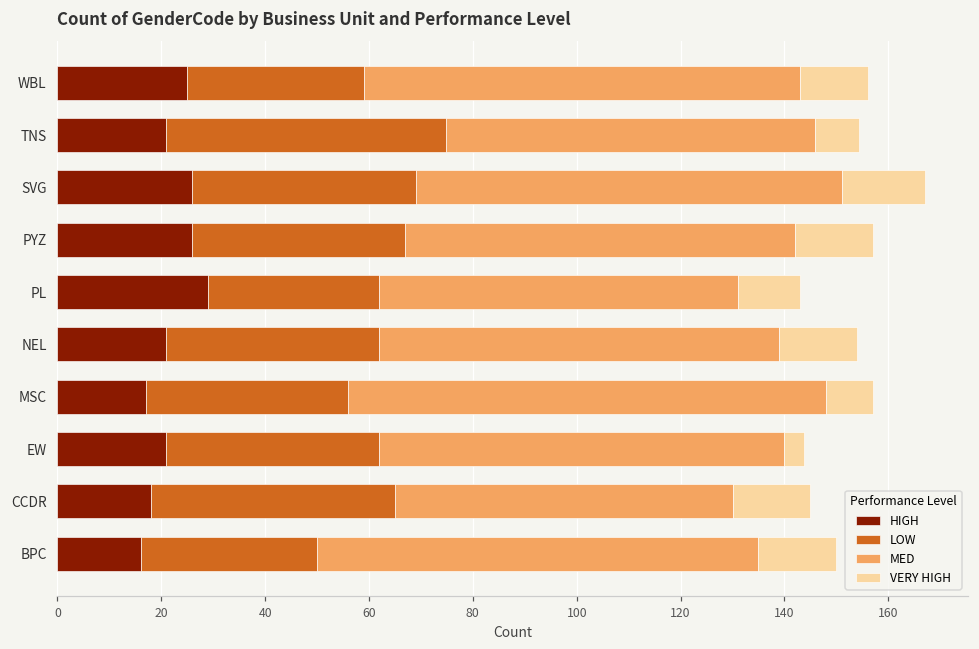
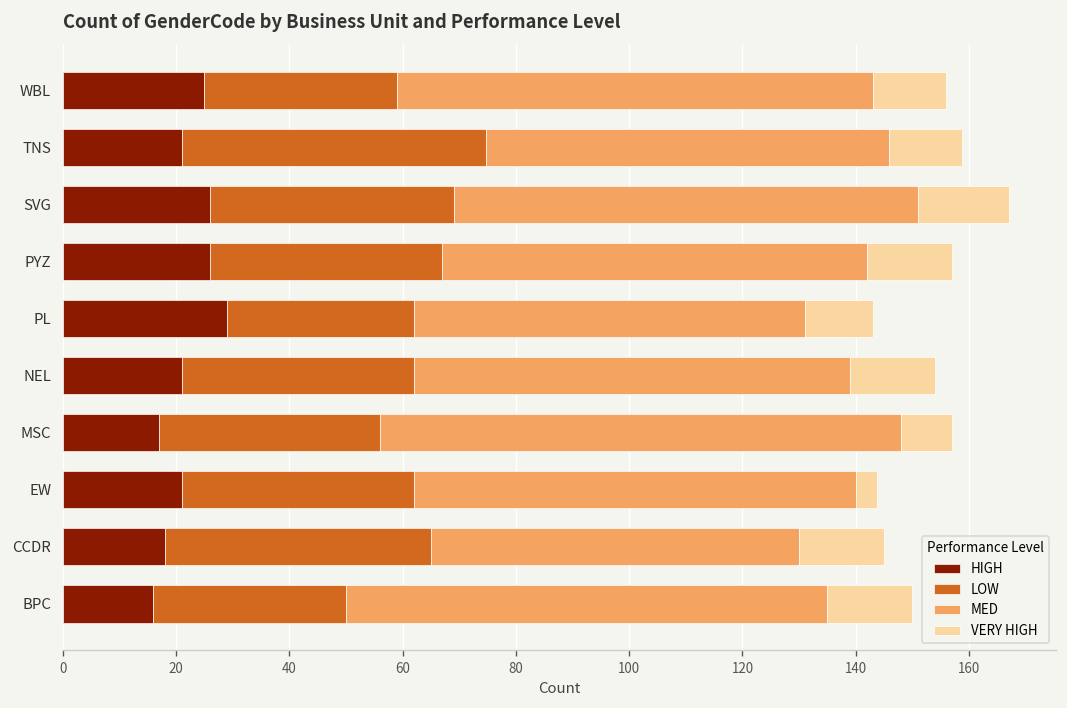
VERY HIGH, TNS: 9 -> 13
